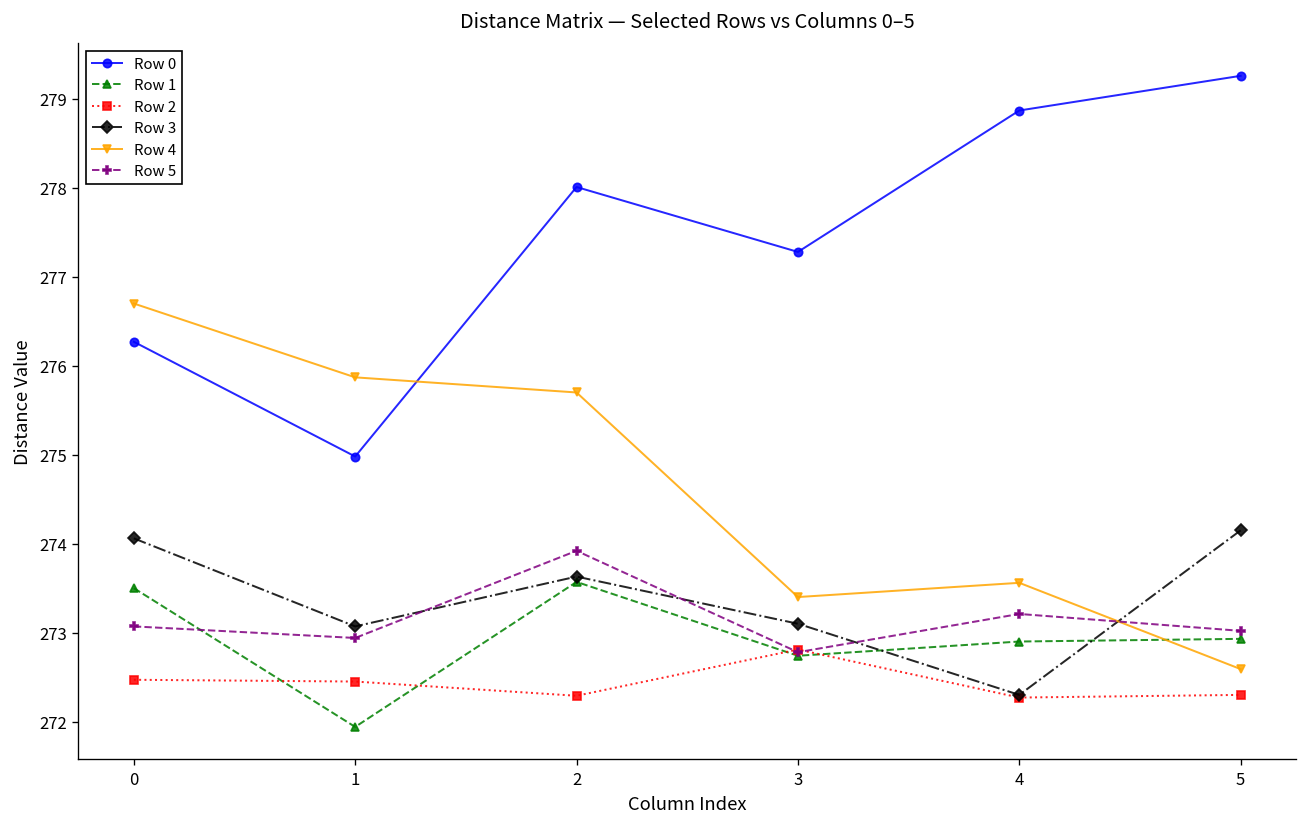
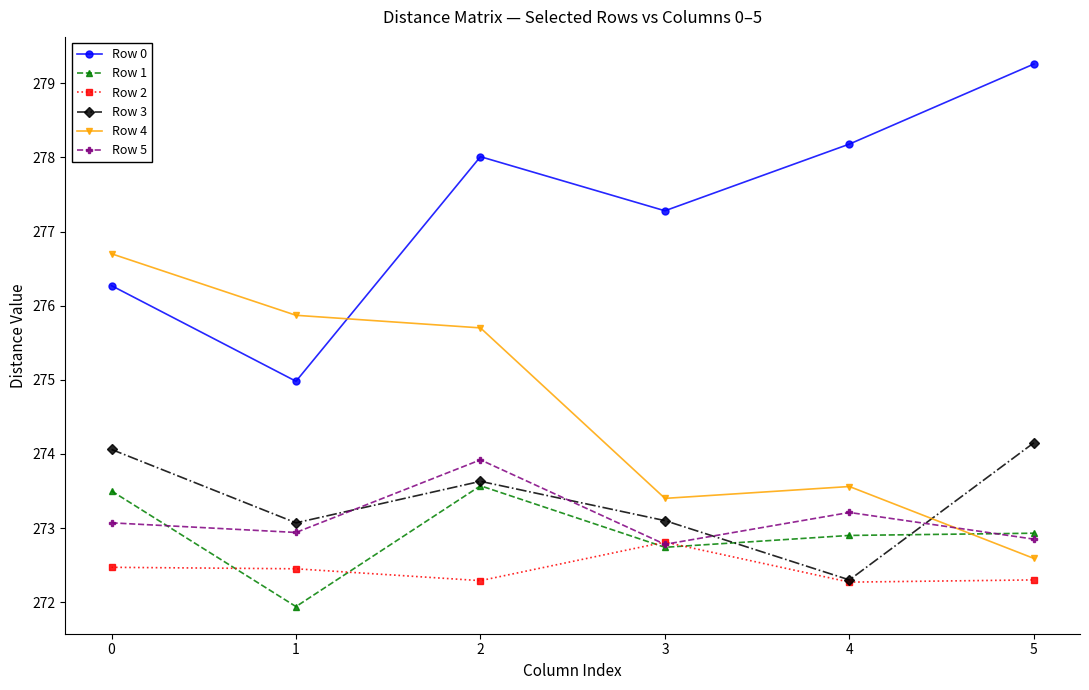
Row 0, 4: 278.9 -> 278.2
Row 5, 5: 273.0 -> 272.9
